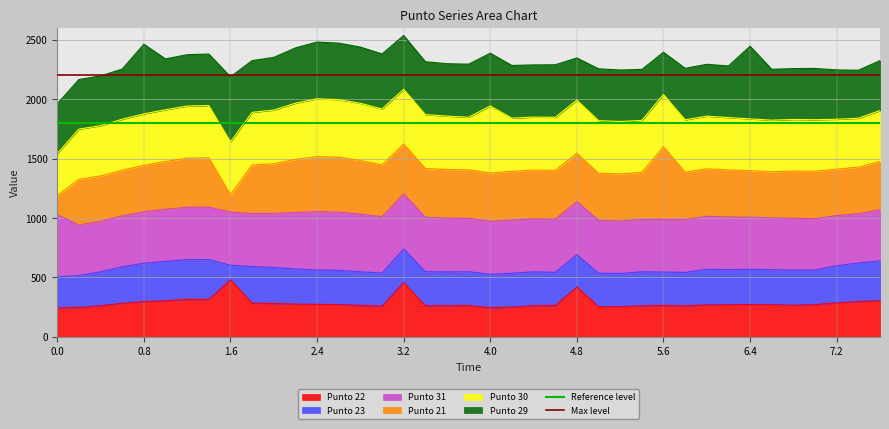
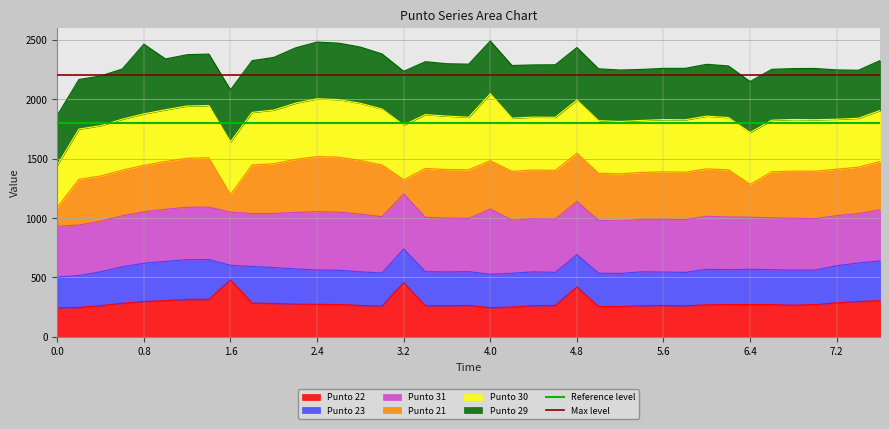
Punto 31, 0.0: 520 -> 430
Punto 29, 1.6: 550 -> 440
Punto 21, 3.2: 420 -> 120
Punto 31, 4.0: 450 -> 550
Punto 29, 4.8: 350 -> 440
Punto 21, 5.6: 610 -> 400
Punto 29, 5.6: 360 -> 430
Punto 21, 6.4: 390 -> 280
Punto 29, 6.4: 610 -> 430
